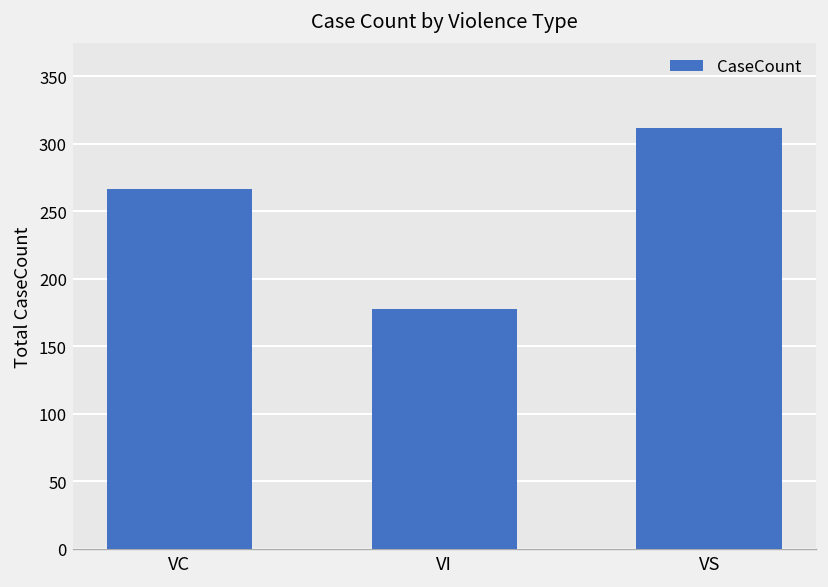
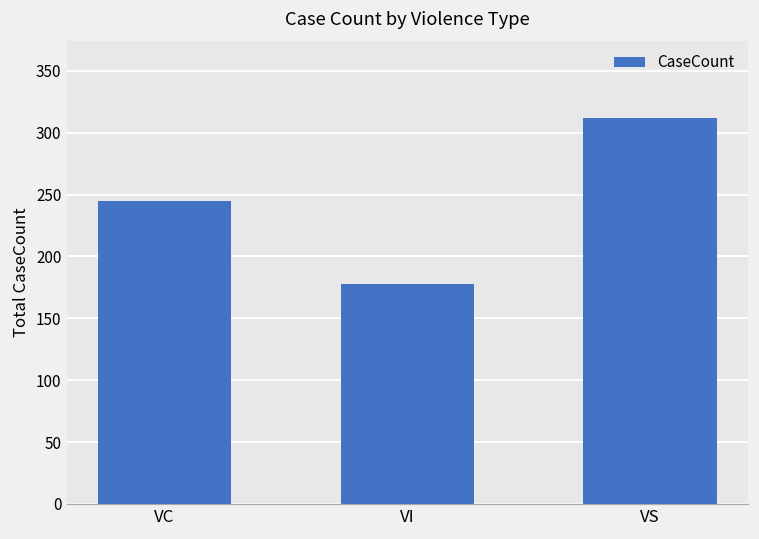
VC: 266 -> 245
